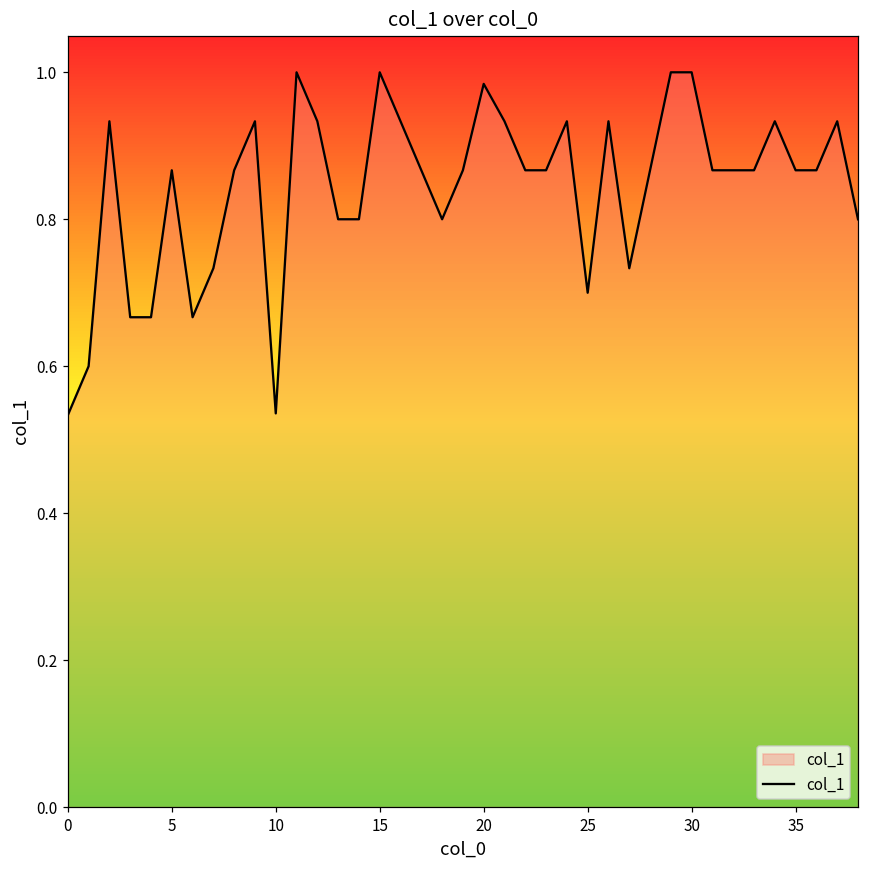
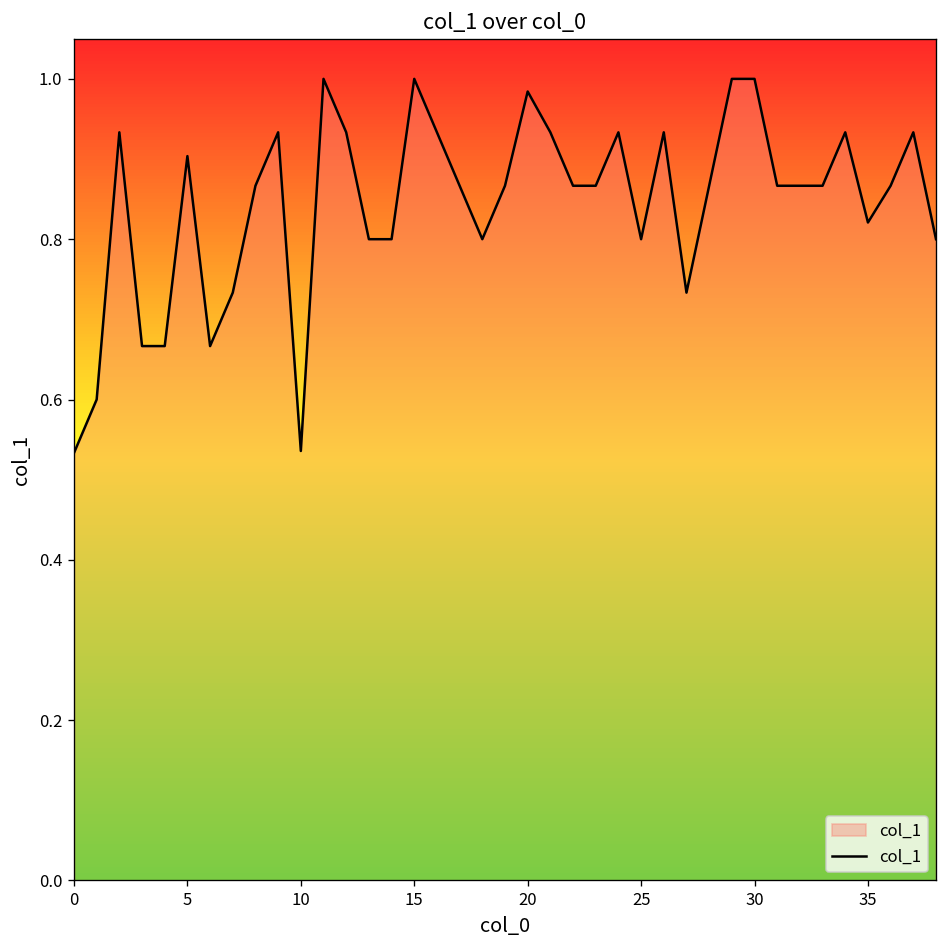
5: 0.87 -> 0.90
25: 0.7 -> 0.8
35: 0.87 -> 0.82
